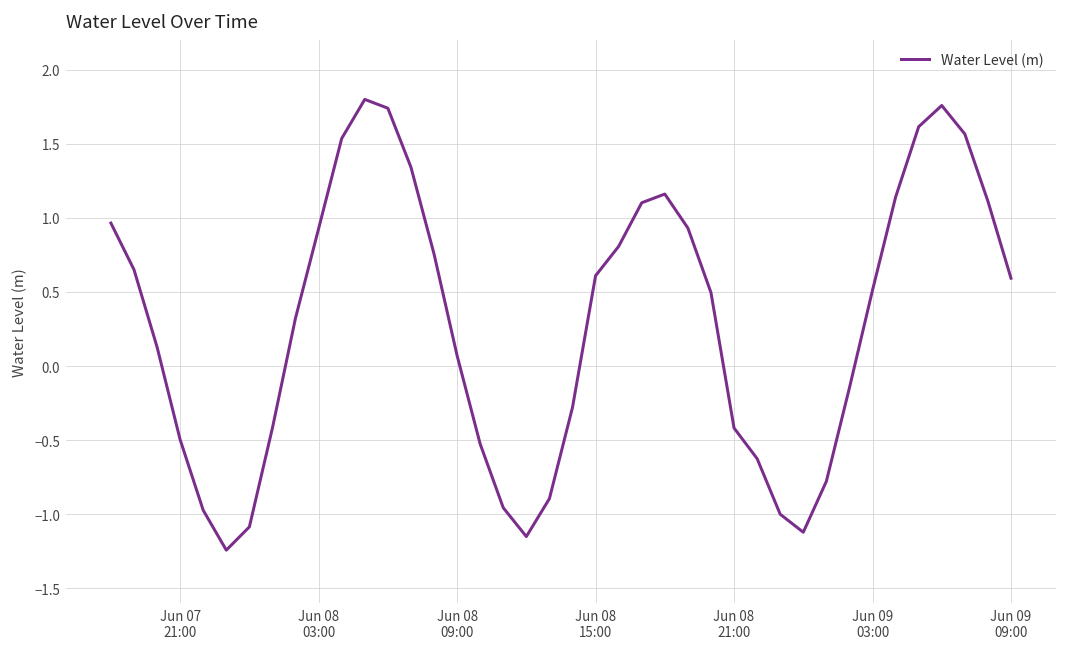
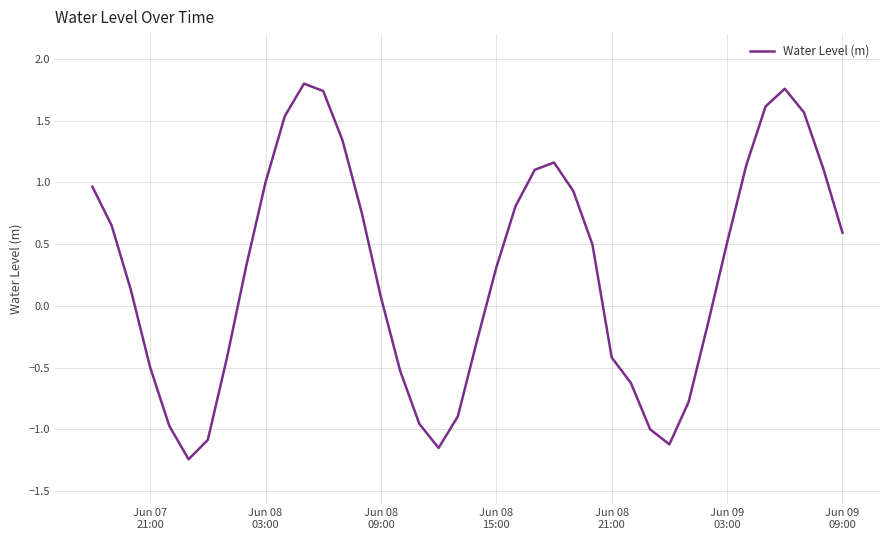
Jun 08 03:00: 0.93 -> 1.00
Jun 08 15:00: 0.61 -> 0.31
